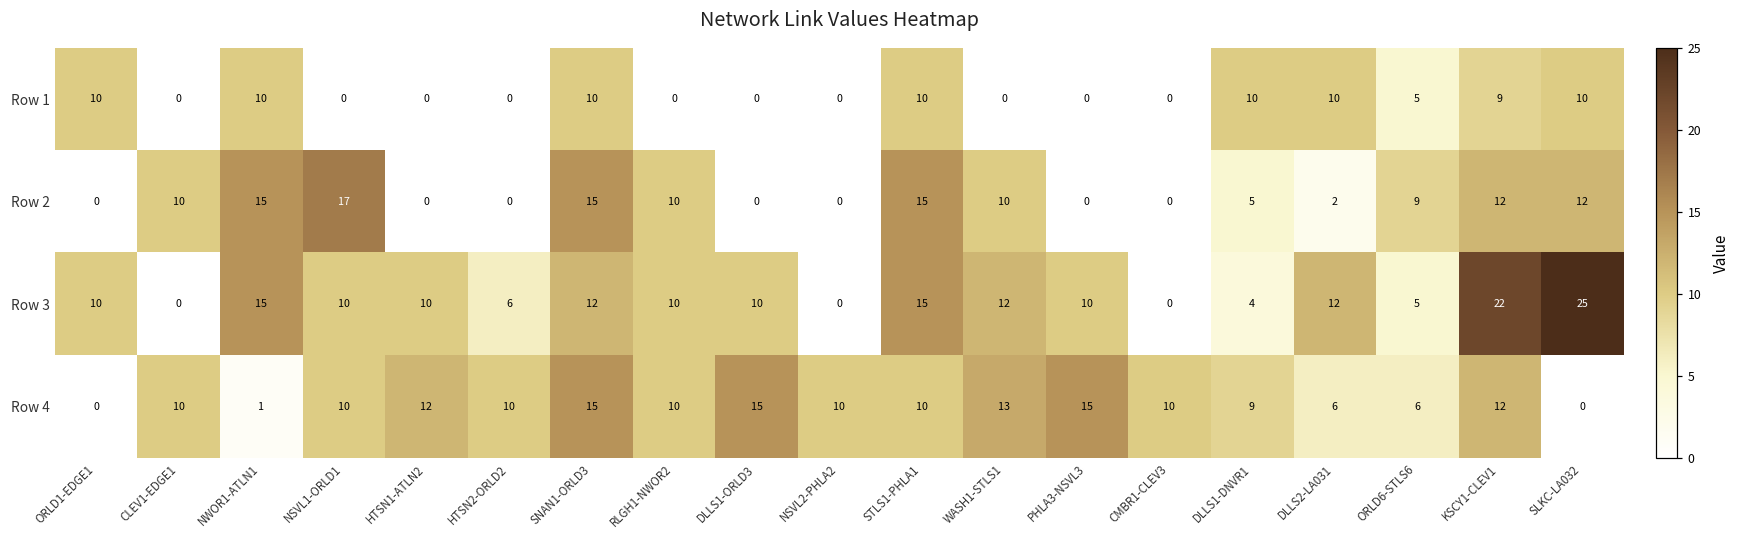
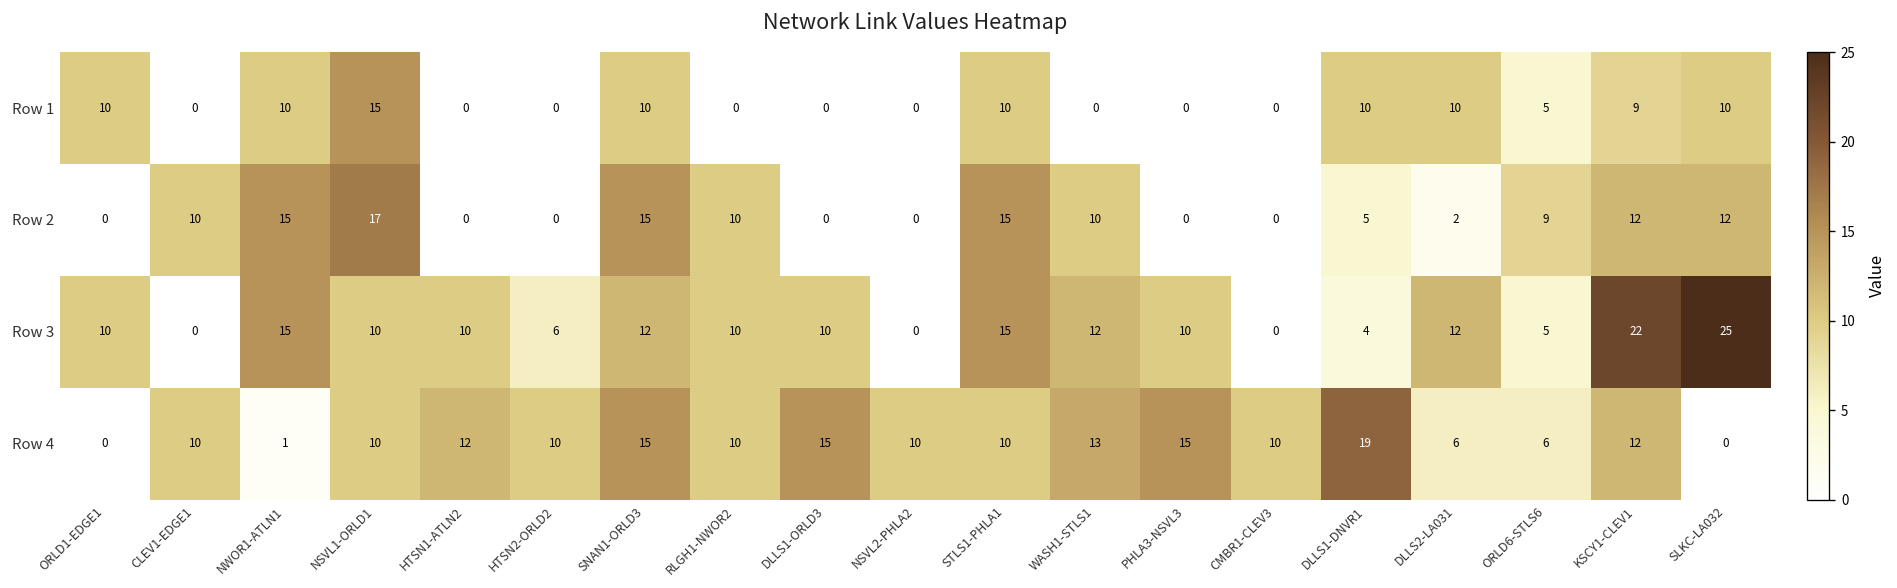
Row 1, NSVL1-ORLD1: 0 -> 15
Row 4, DLLS1-DNVR1: 9 -> 19
